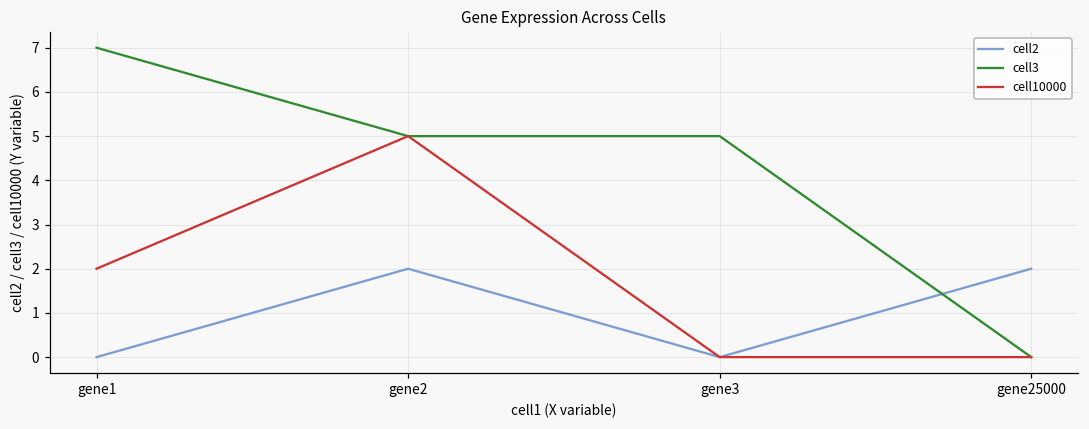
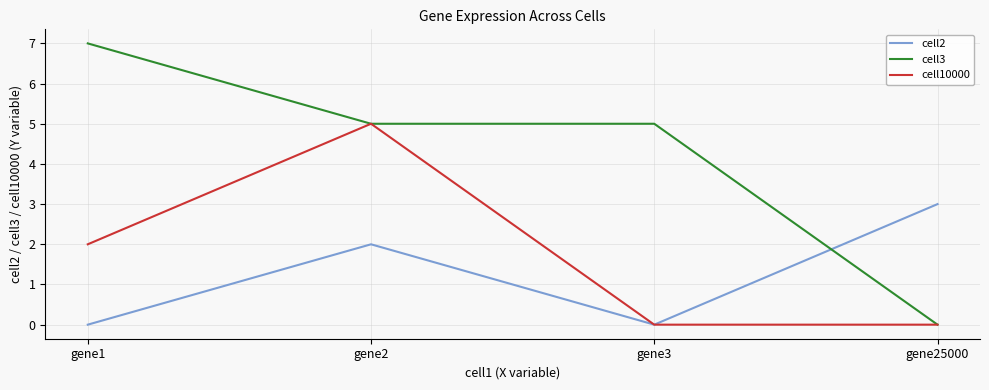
cell2, gene25000: 2 -> 3
